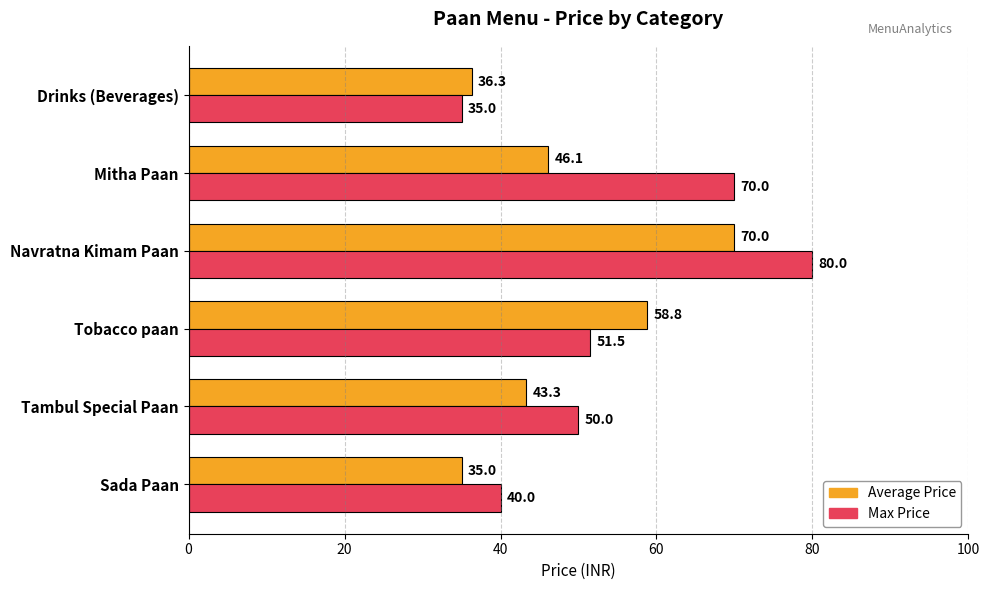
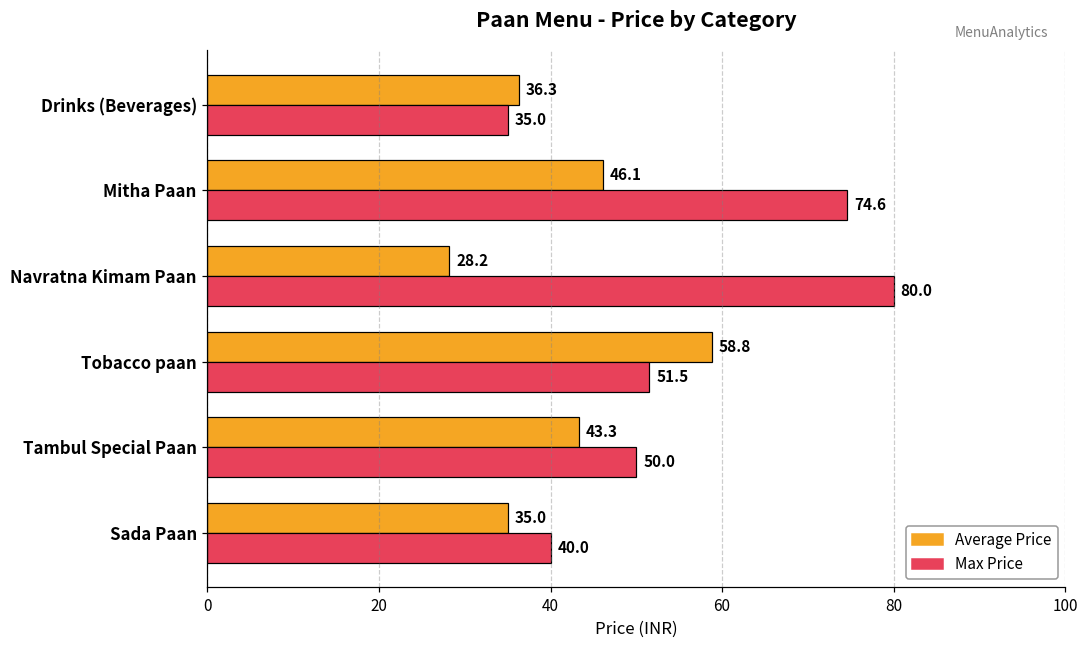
Max Price, Mitha Paan: 70.0 -> 74.6
Average Price, Navratna Kimam Paan: 70.0 -> 28.2
